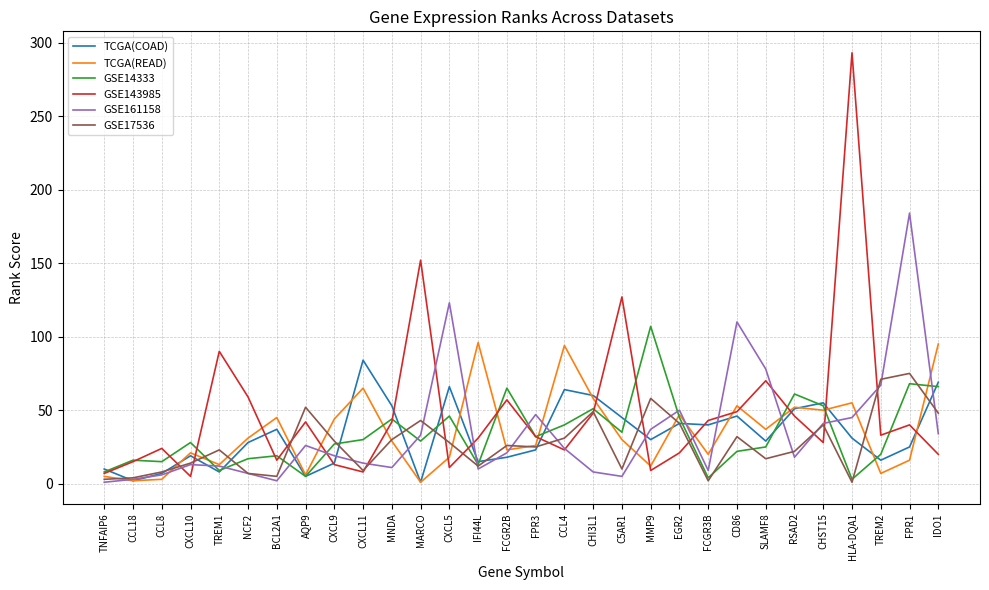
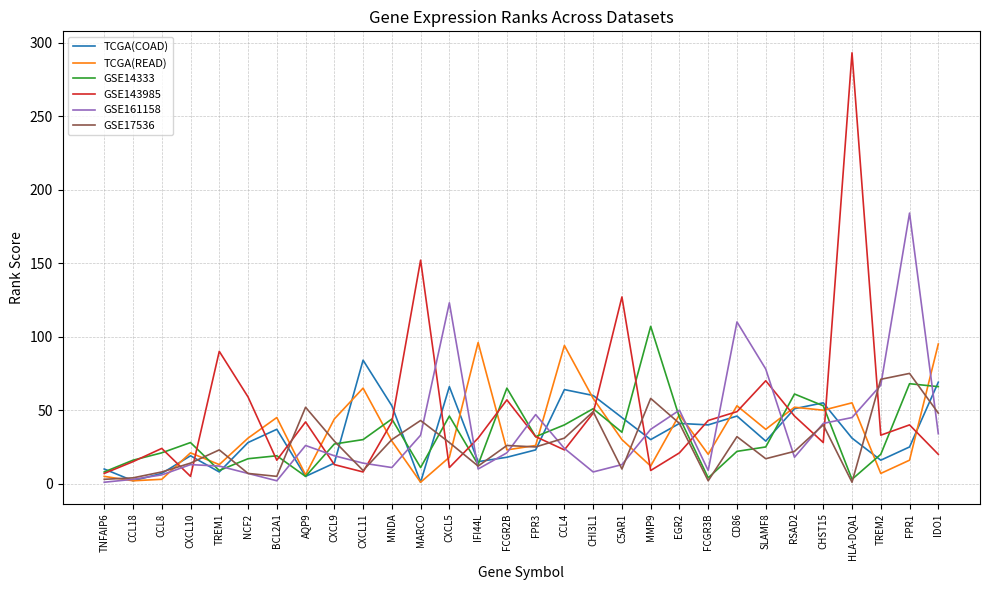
GSE14333, CCL8: 15 -> 21
GSE14333, MARCO: 29 -> 11
GSE161158, C5AR1: 5 -> 13
